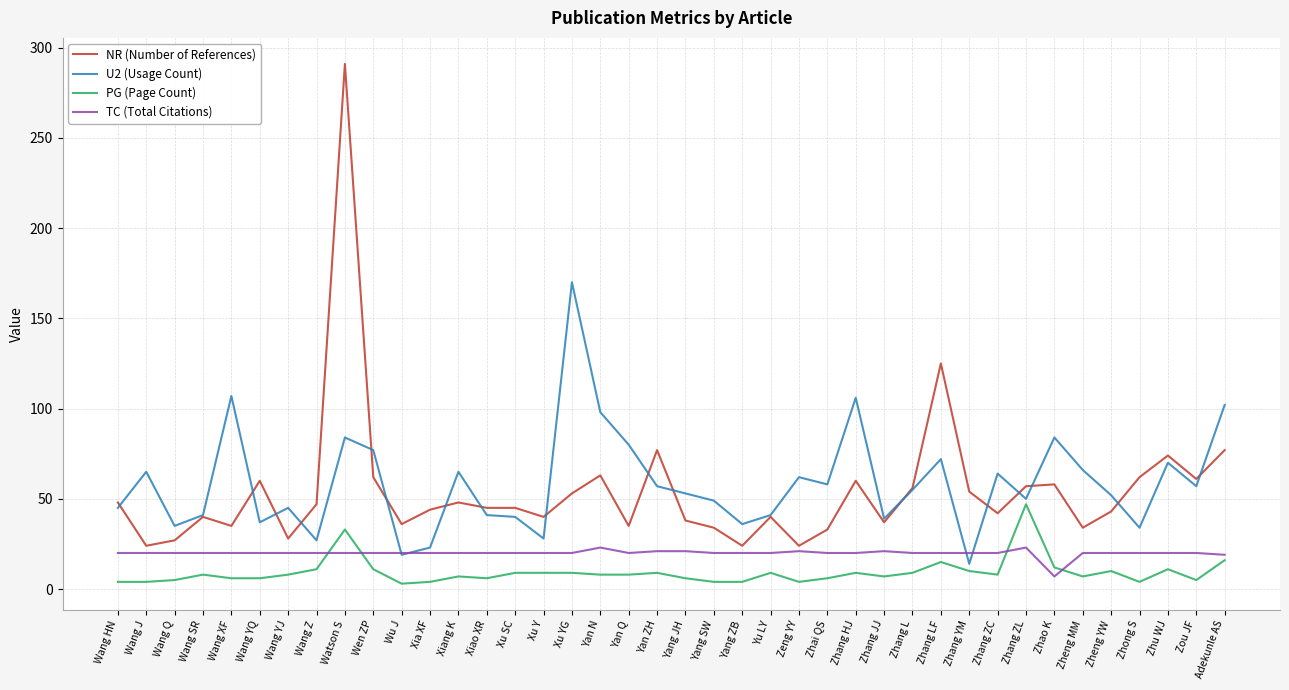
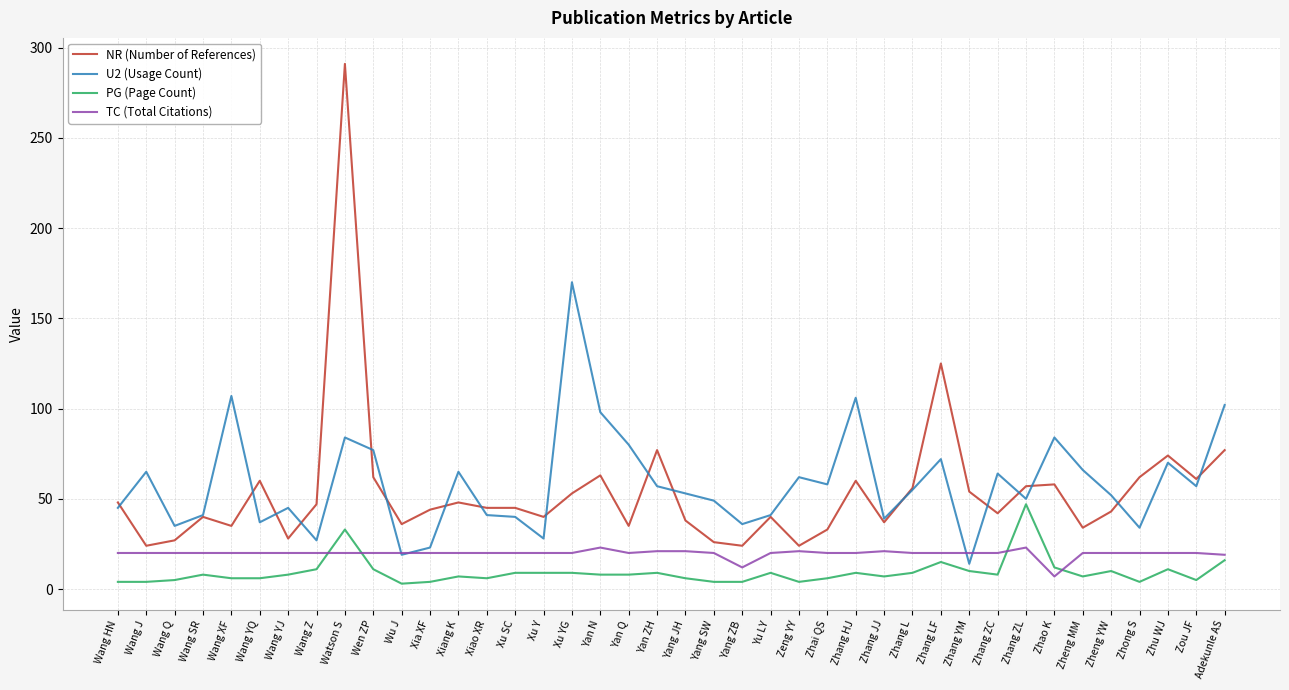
NR (Number of References), Yang SW: 34 -> 26
TC (Total Citations), Yang ZB: 20 -> 12
